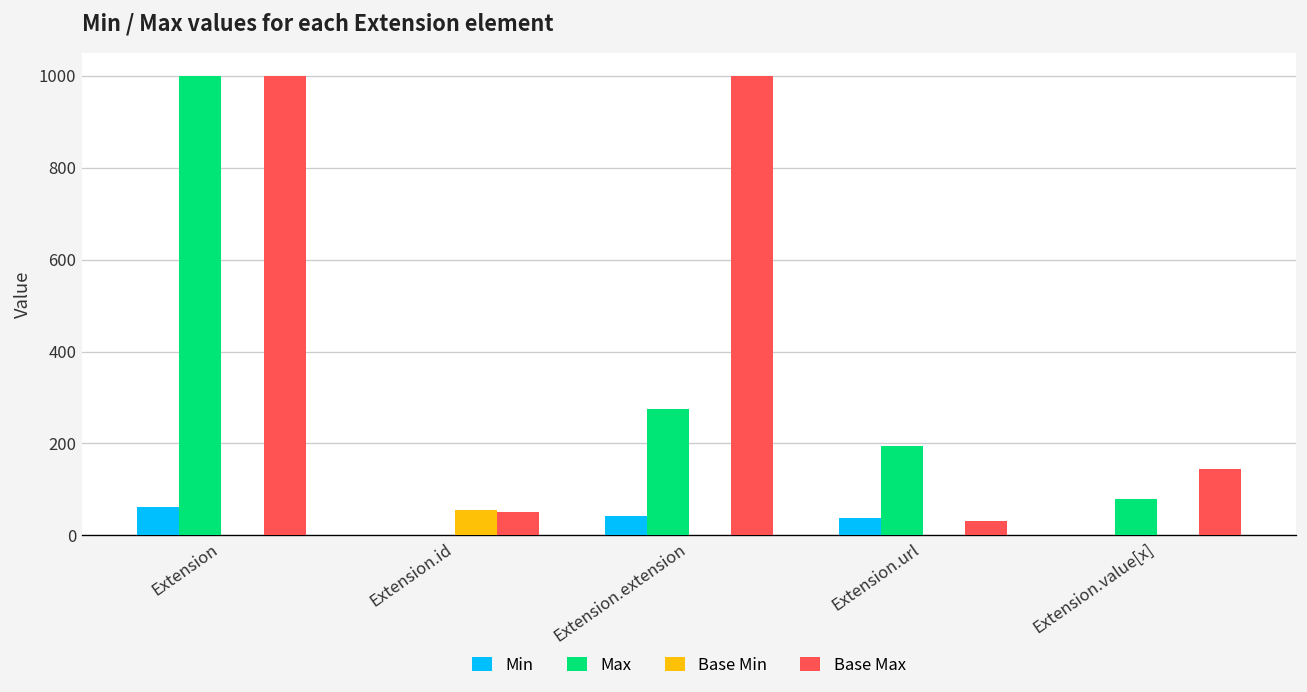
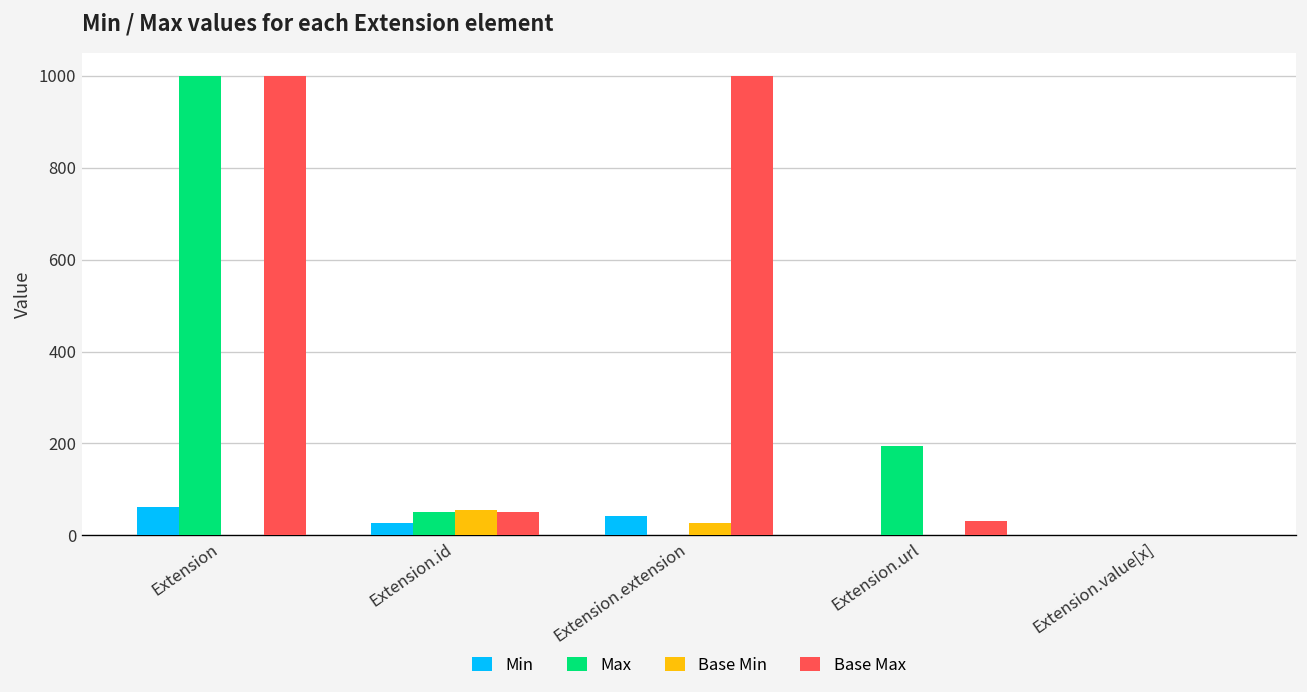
Min, Extension.id: 0 -> 30
Max, Extension.id: 0 -> 50
Max, Extension.extension: 270 -> 0
Base Min, Extension.extension: 0 -> 30
Min, Extension.url: 40 -> 0
Max, Extension.value[x]: 80 -> 0
Base Max, Extension.value[x]: 150 -> 0
